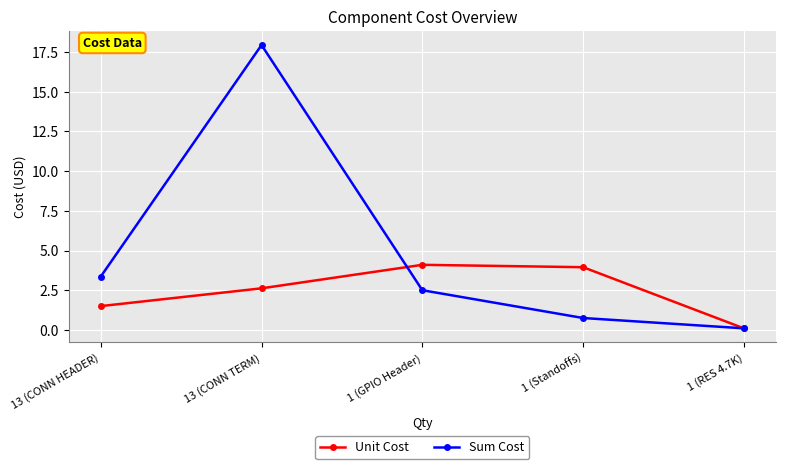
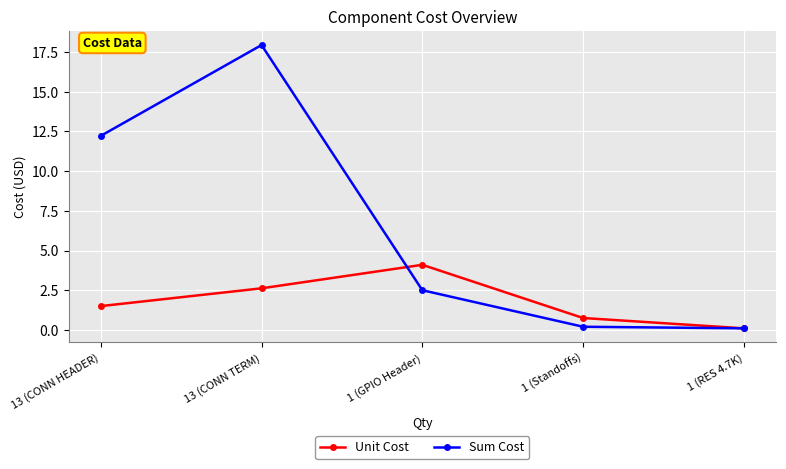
Sum Cost, 13 (CONN HEADER): 3.4 -> 12.2
Unit Cost, 1 (Standoffs): 4.0 -> 0.8
Sum Cost, 1 (Standoffs): 0.8 -> 0.2
